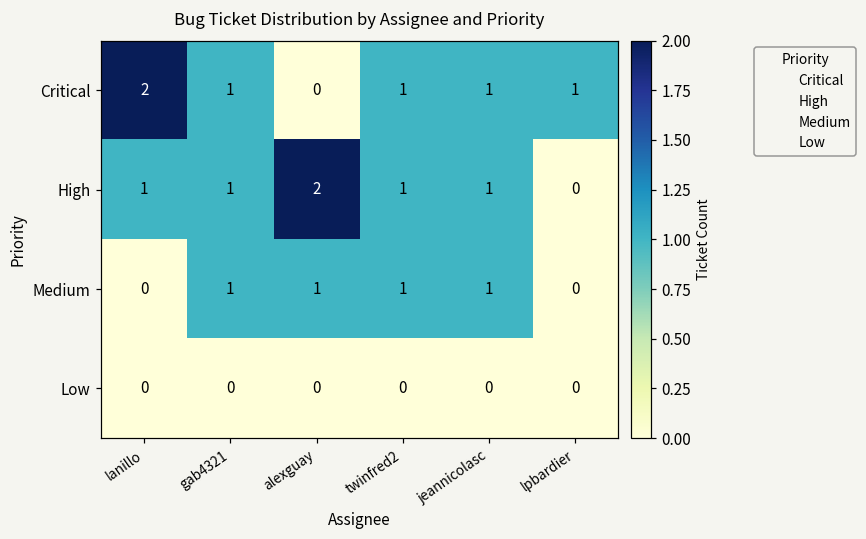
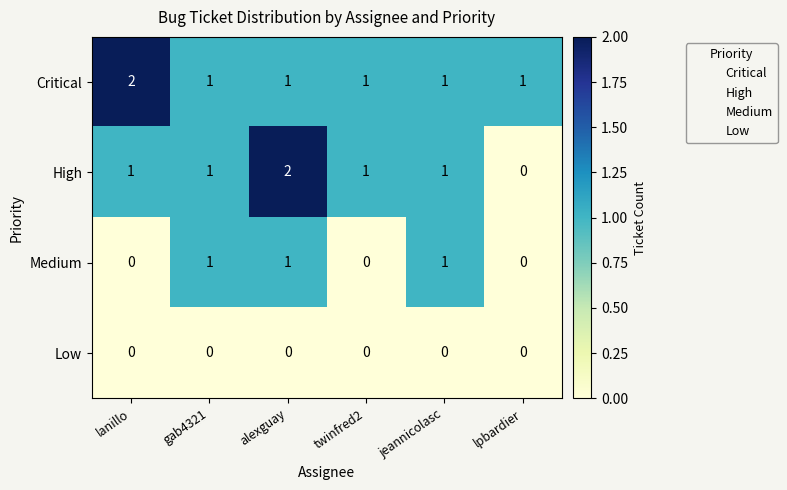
Critical, alexguay: 0 -> 1
Medium, twinfred2: 1 -> 0
